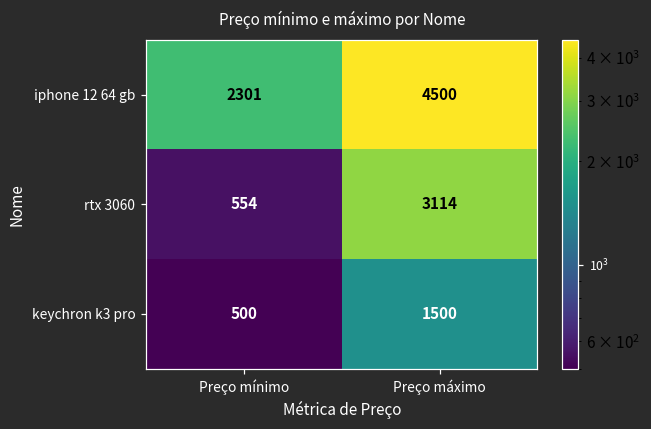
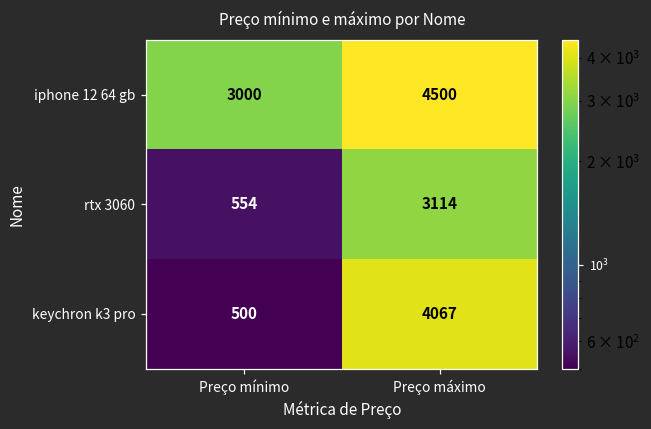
iphone 12 64 gb, Preço mínimo: 2301 -> 3000
keychron k3 pro, Preço máximo: 1500 -> 4067
